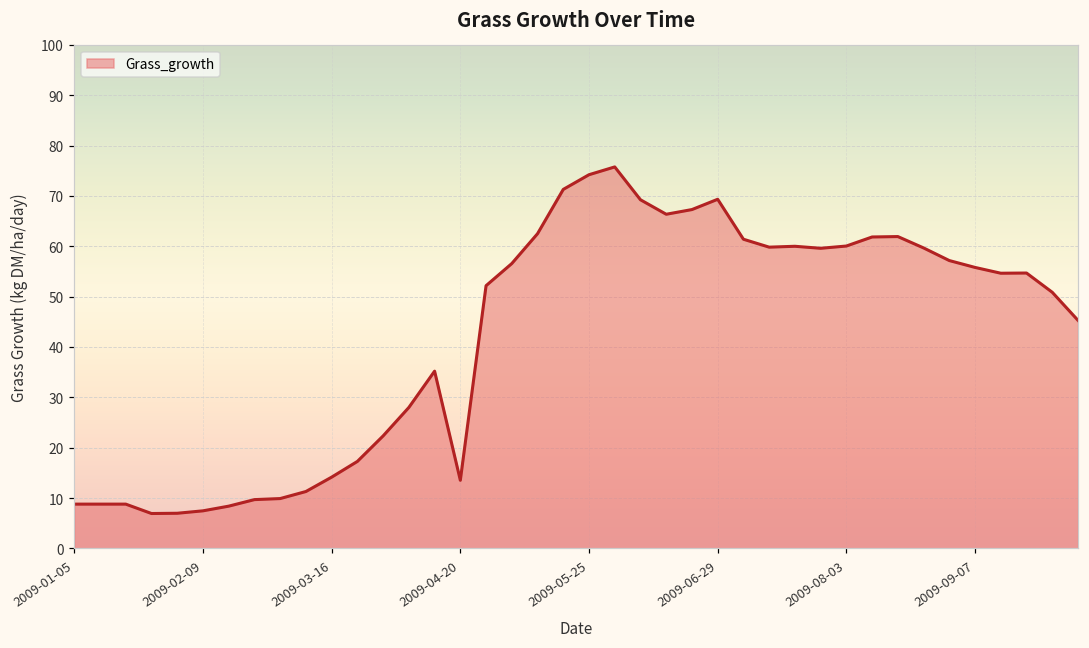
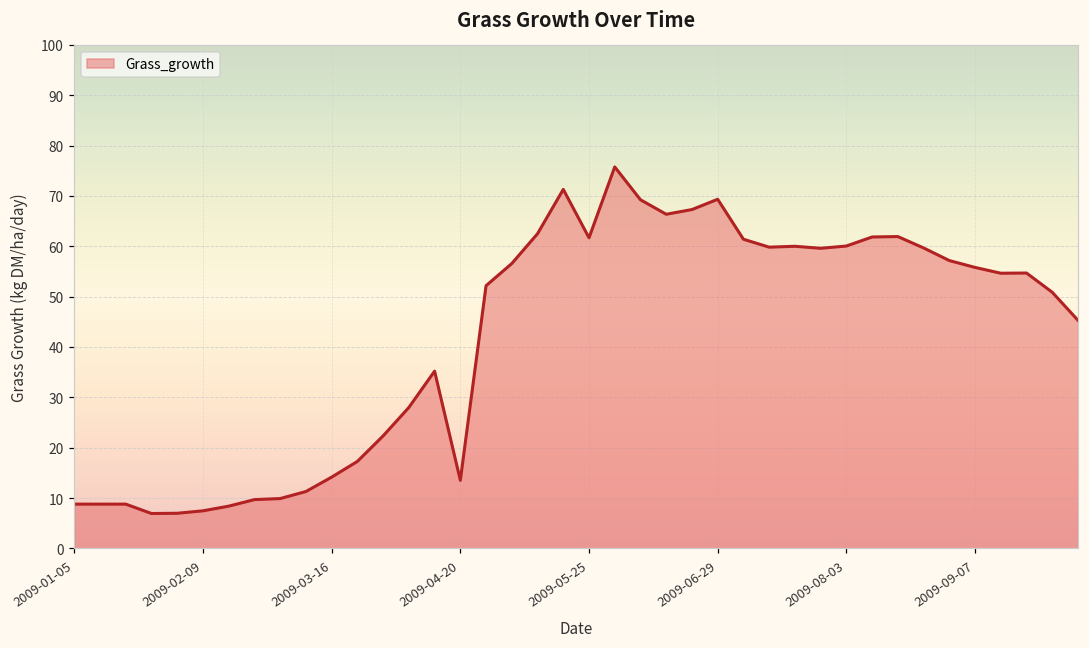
2009-05-25: 74 -> 62
